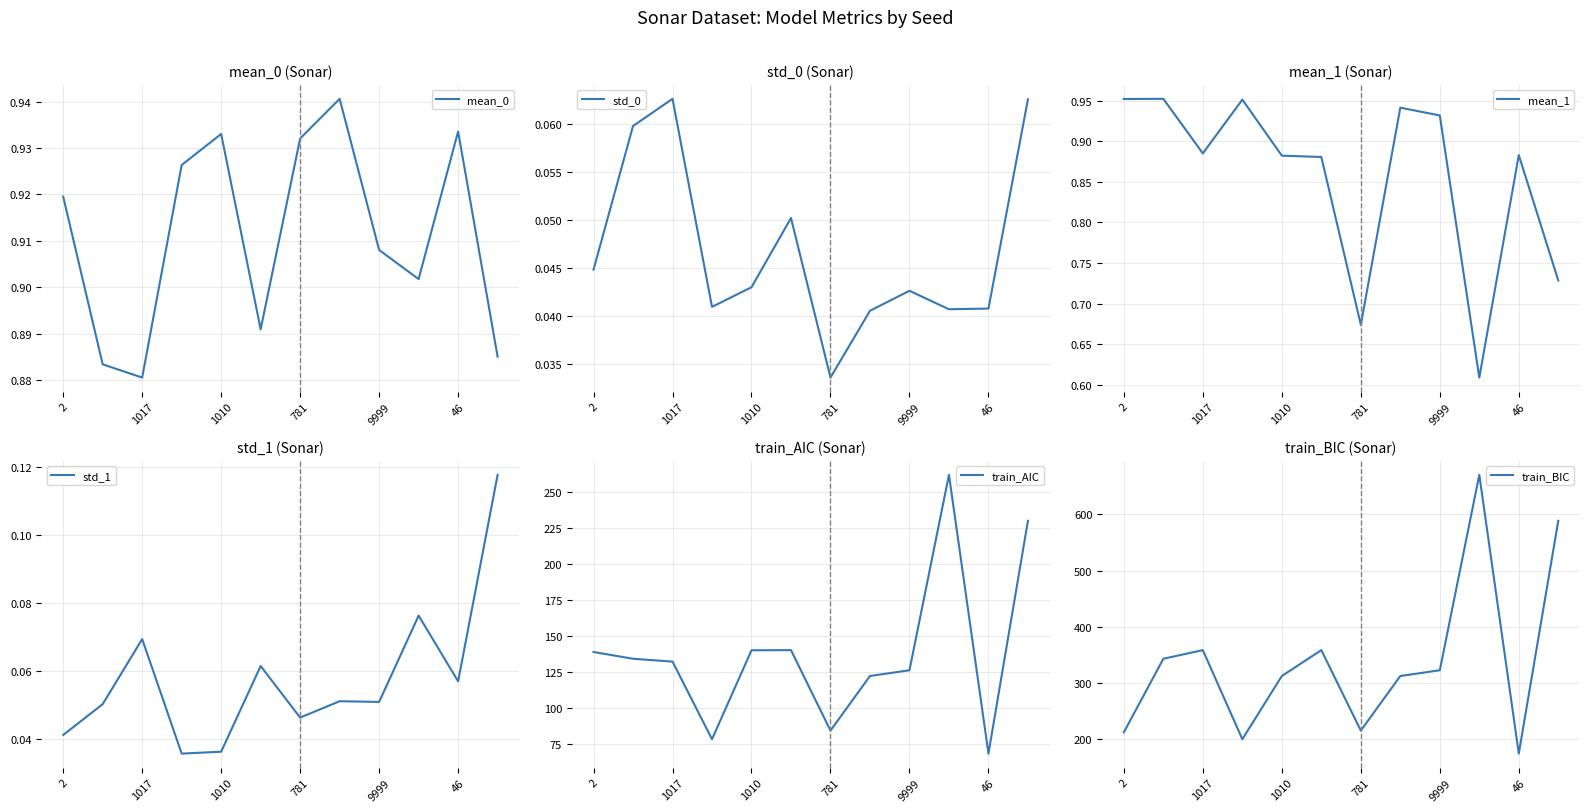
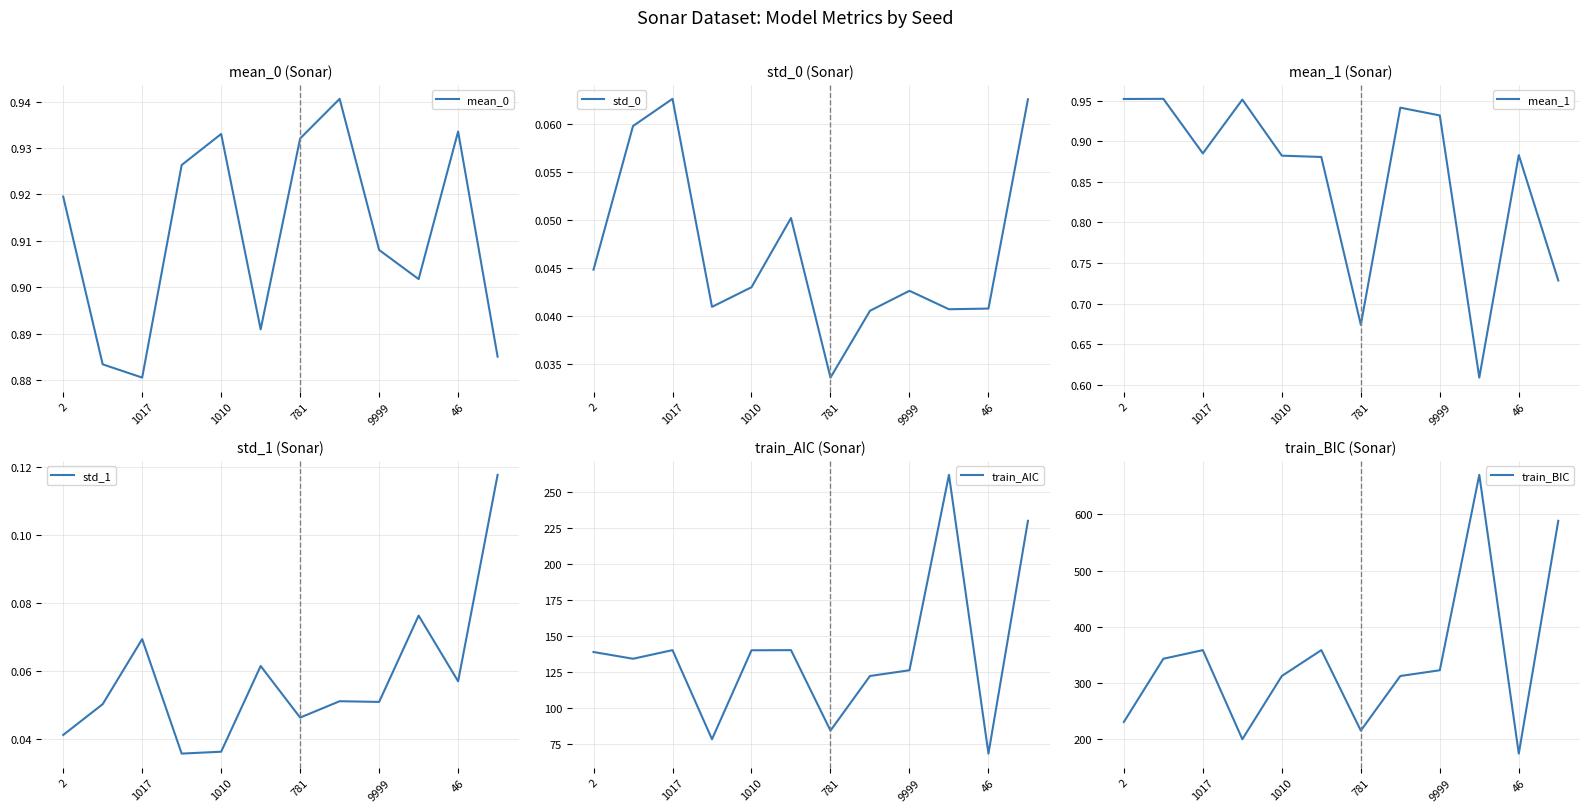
train_AIC (Sonar), 1017: 132 -> 140
train_BIC (Sonar), 2: 210 -> 230
